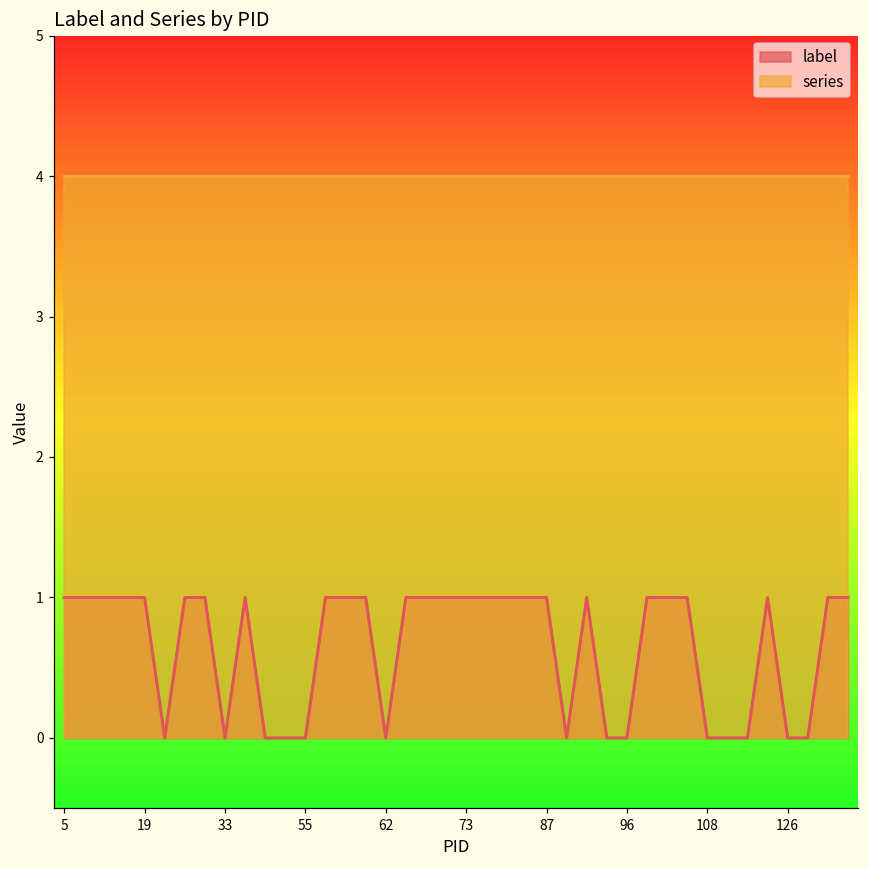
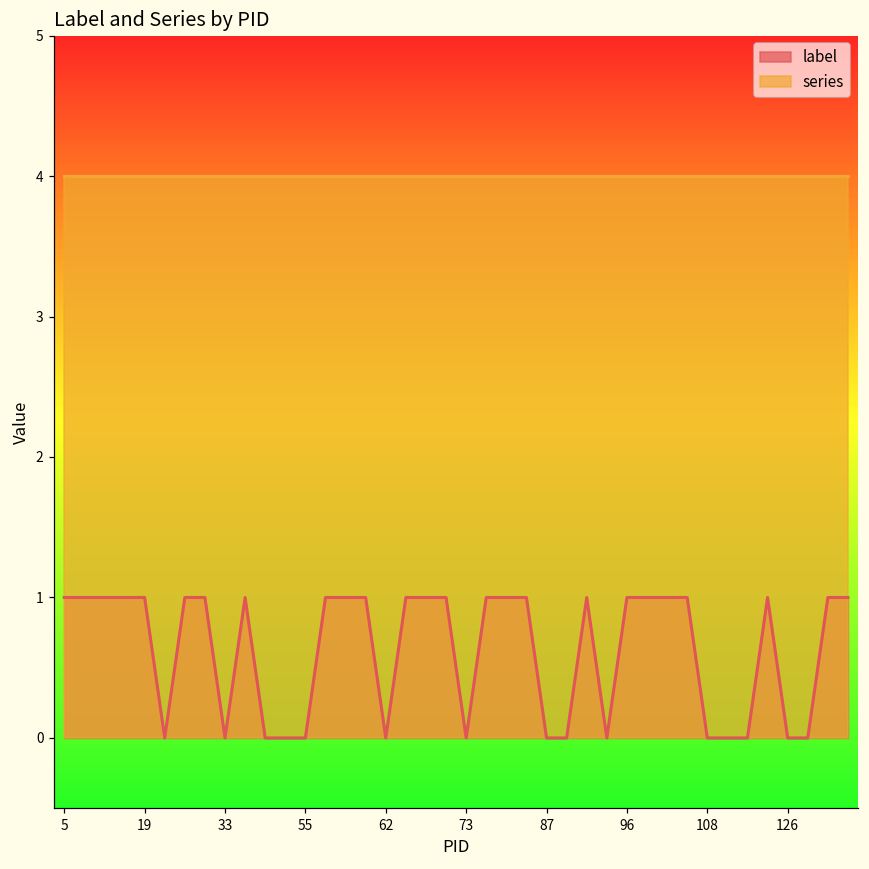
label, 73: 1 -> 0
label, 87: 1 -> 0
label, 96: 0 -> 1
